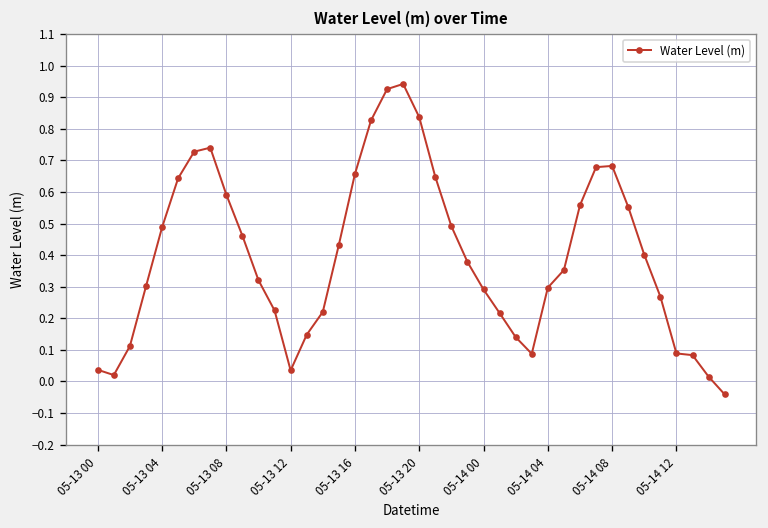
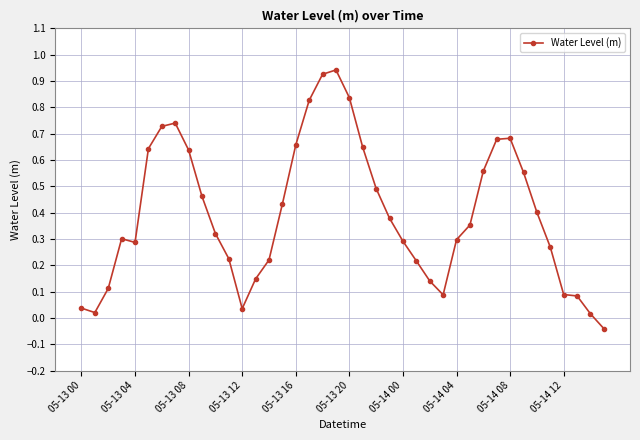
05-13 04: 0.49 -> 0.29
05-13 08: 0.59 -> 0.64
